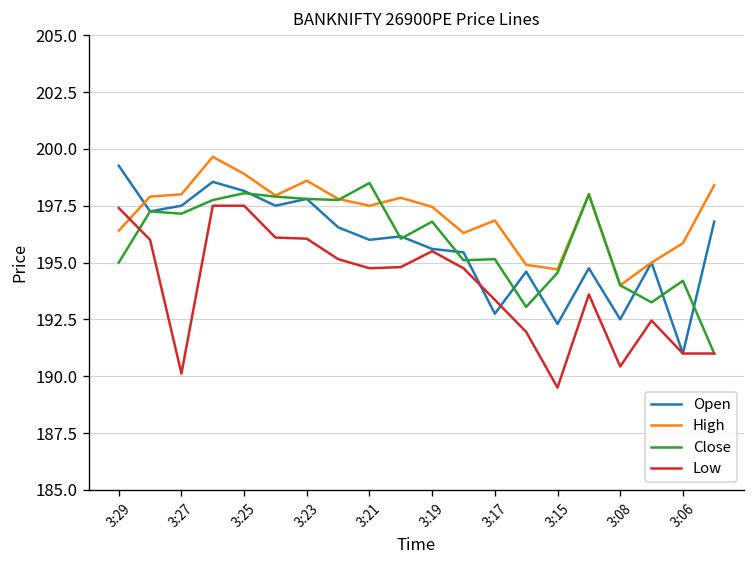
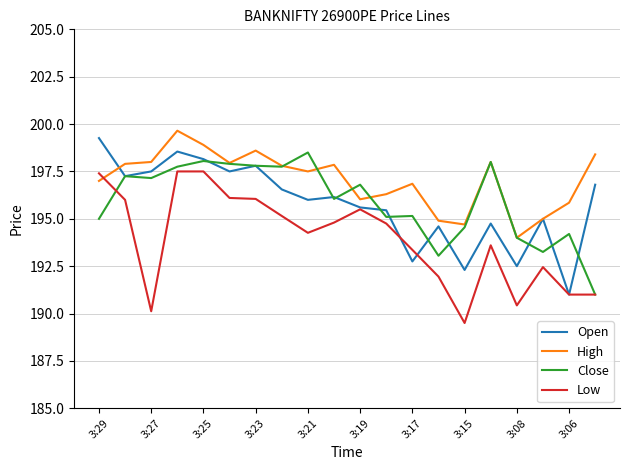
High, 3:29: 196.4 -> 197.0
Low, 3:21: 194.8 -> 194.3
High, 3:19: 197.5 -> 196.0
